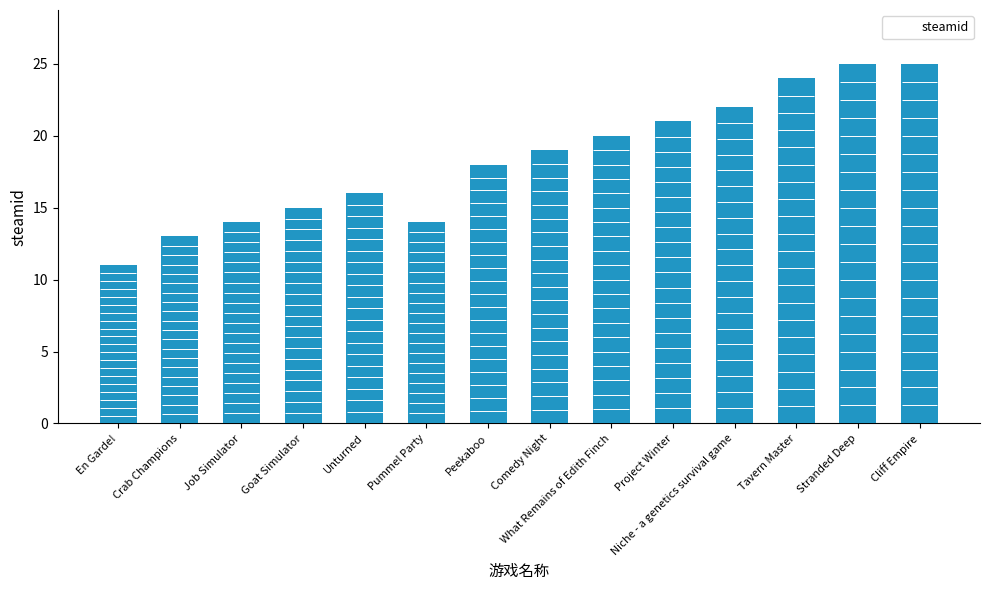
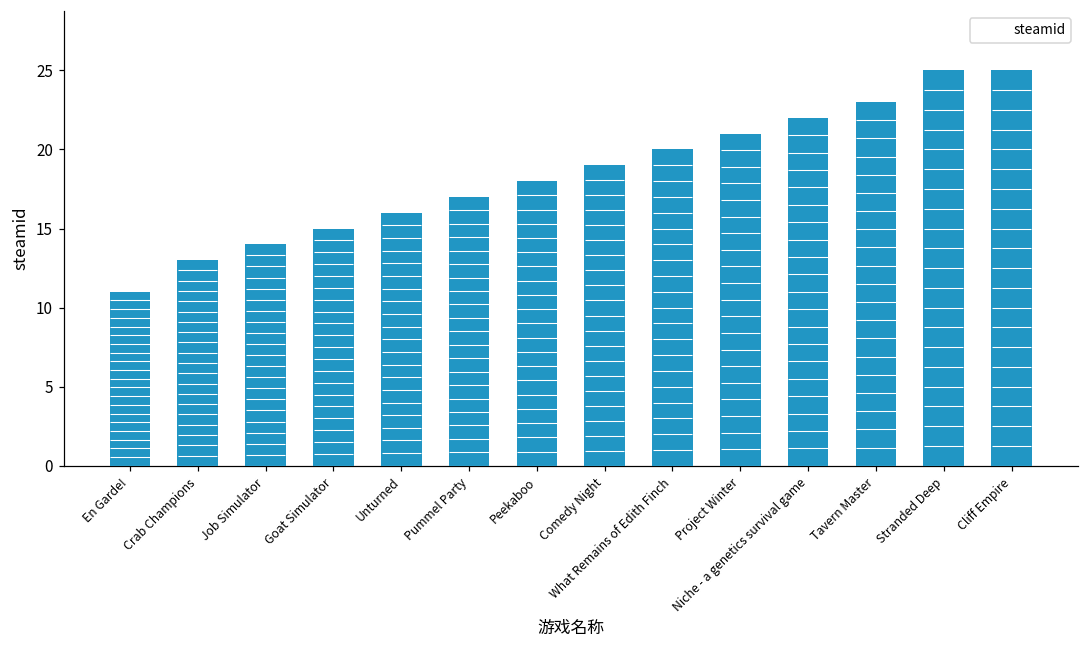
Pummel Party: 14 -> 17
Tavern Master: 24 -> 23
